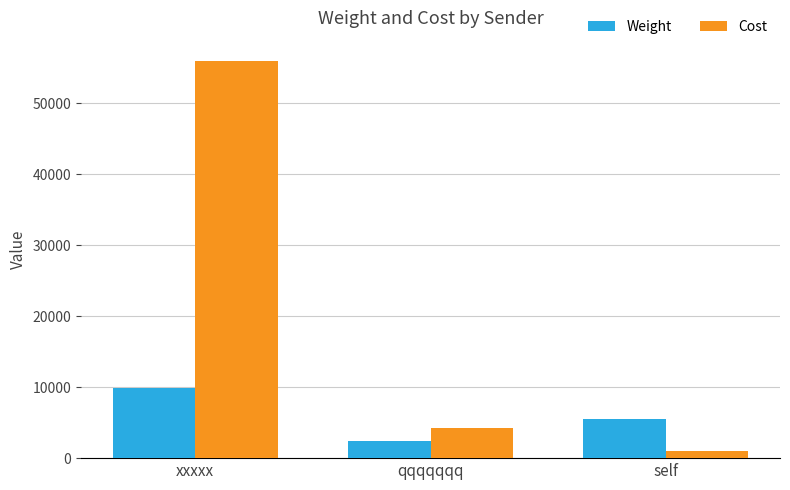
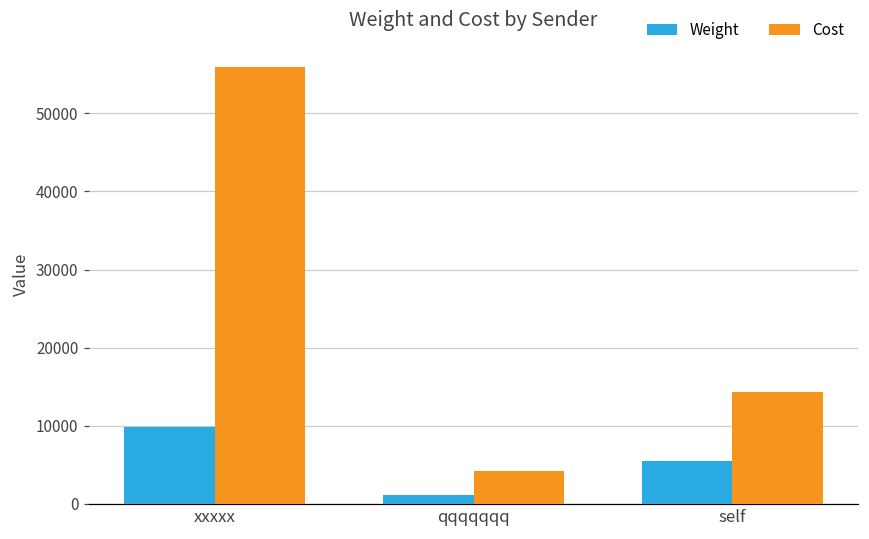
Weight, qqqqqqq: 2000 -> 1000
Cost, self: 1000 -> 14000
